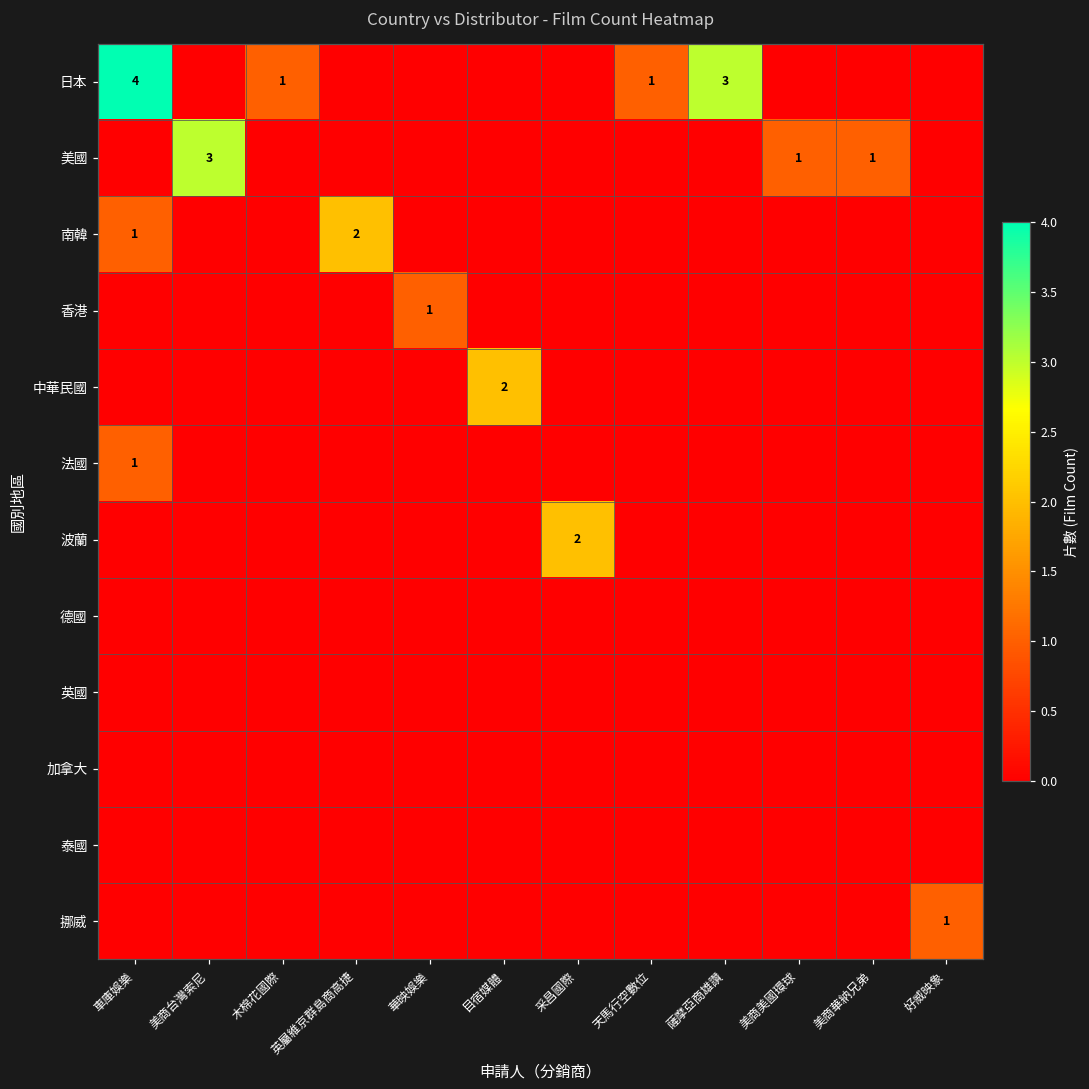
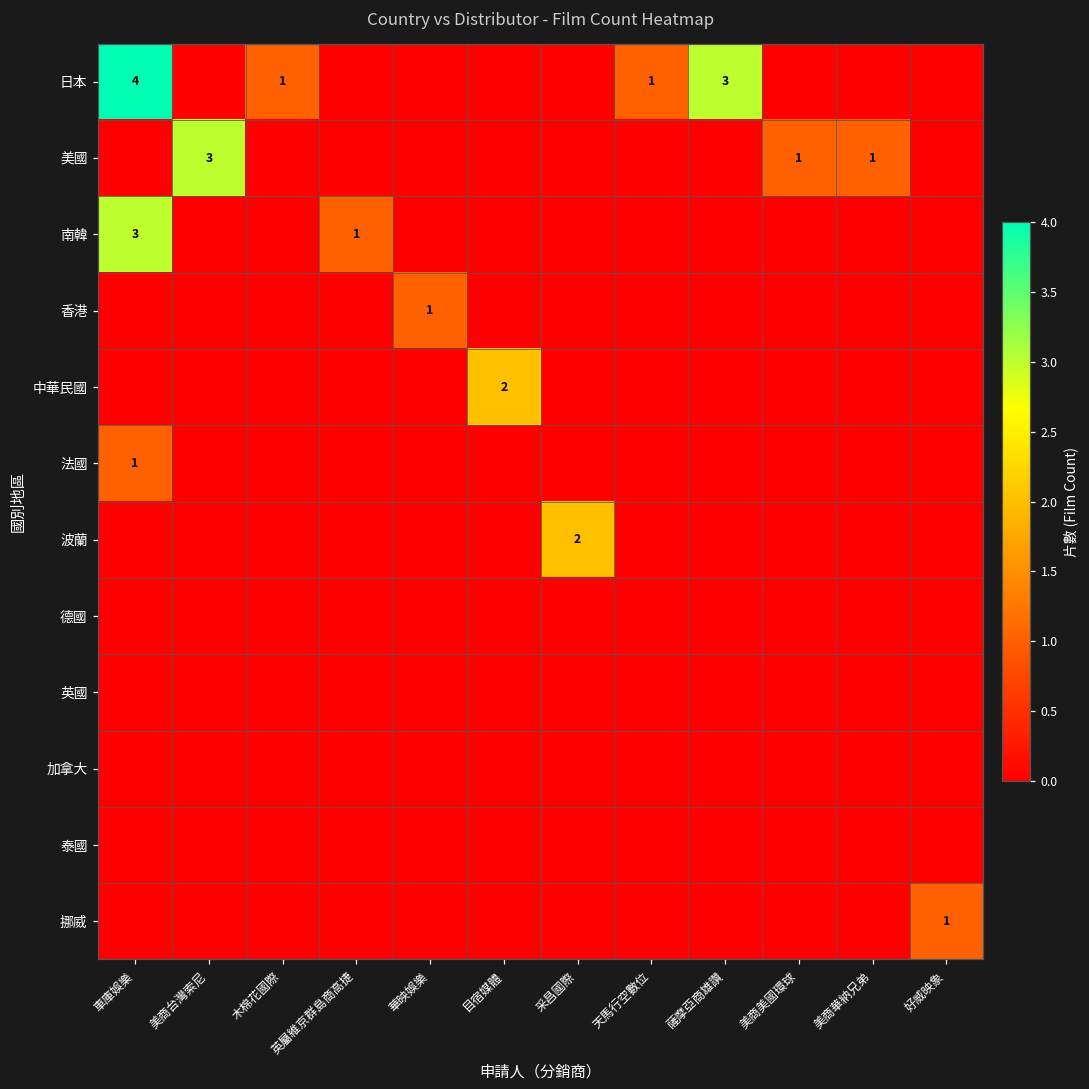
南韓, 車庫娛樂: 1 -> 3
南韓, 英屬維京群島商高捷: 2 -> 1
